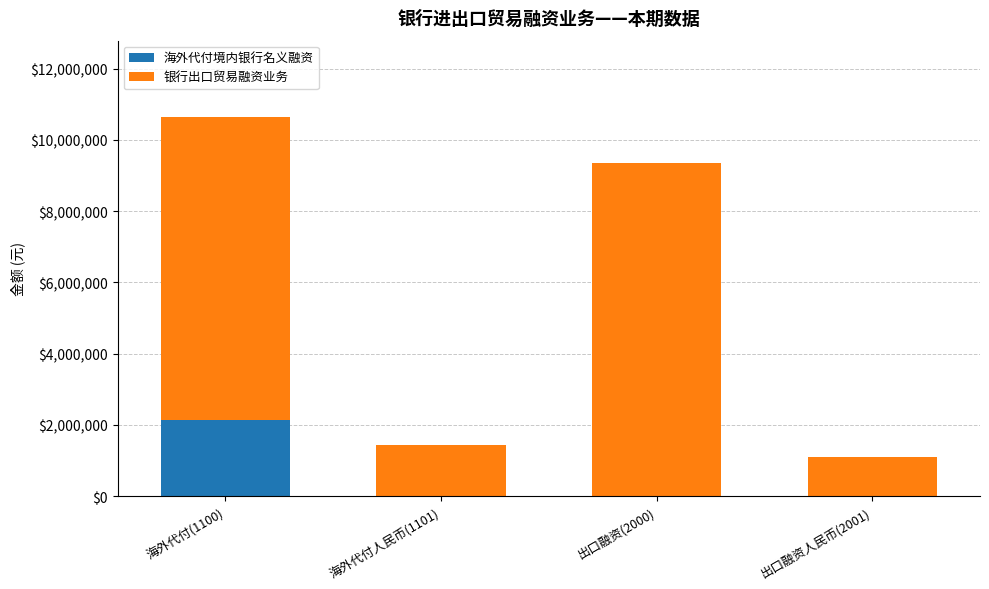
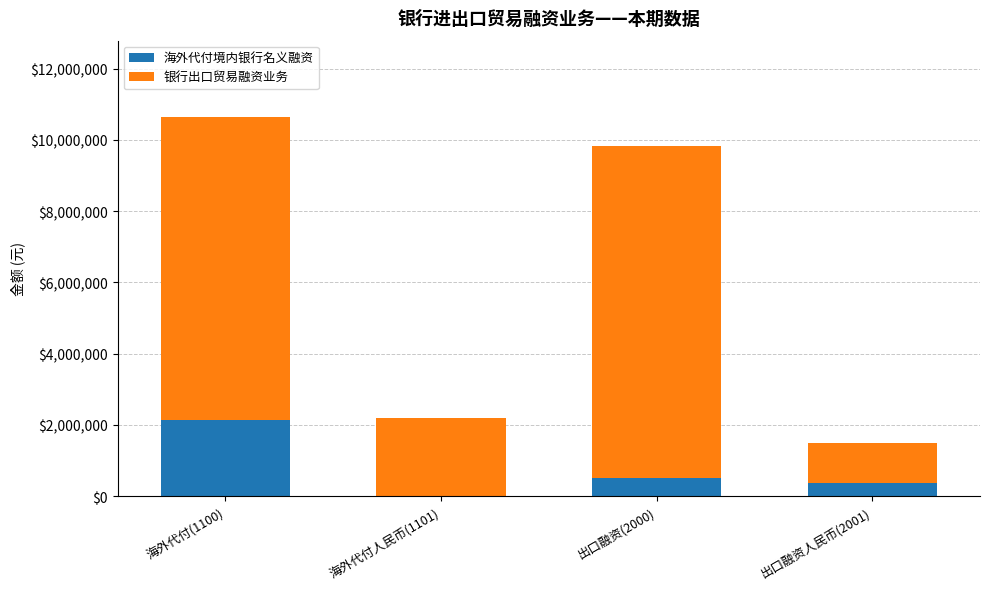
银行出口贸易融资业务, 海外代付人民币(1101): $1,400,000 -> $2,200,000
海外代付境内银行名义融资, 出口融资(2000): $0 -> $500,000
海外代付境内银行名义融资, 出口融资人民币(2001): $0 -> $400,000
